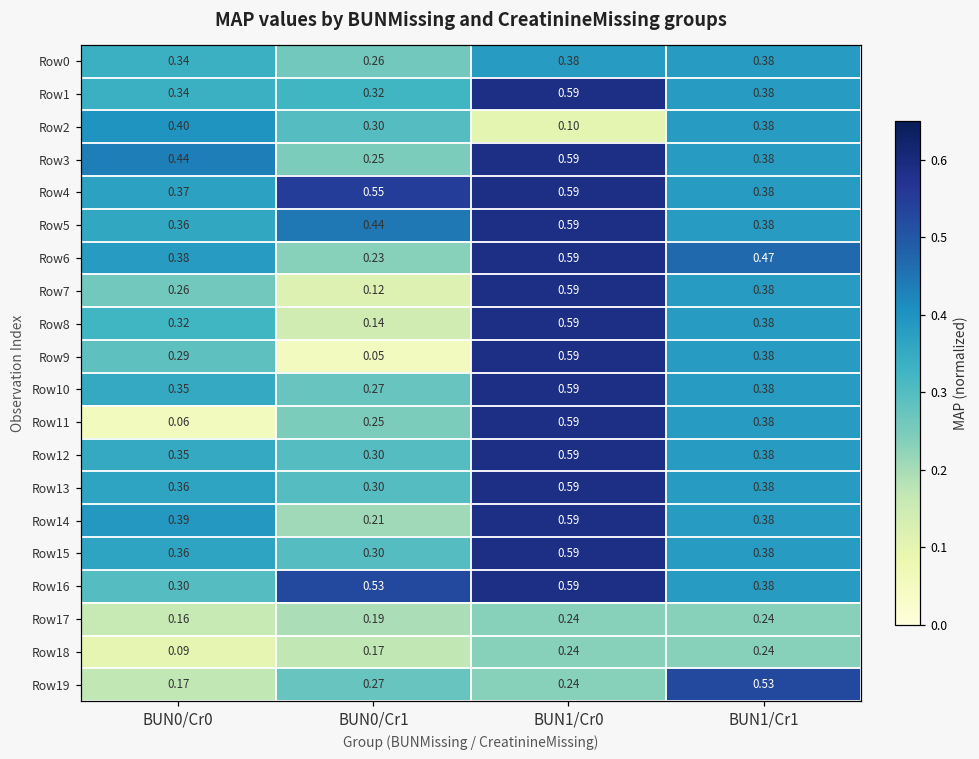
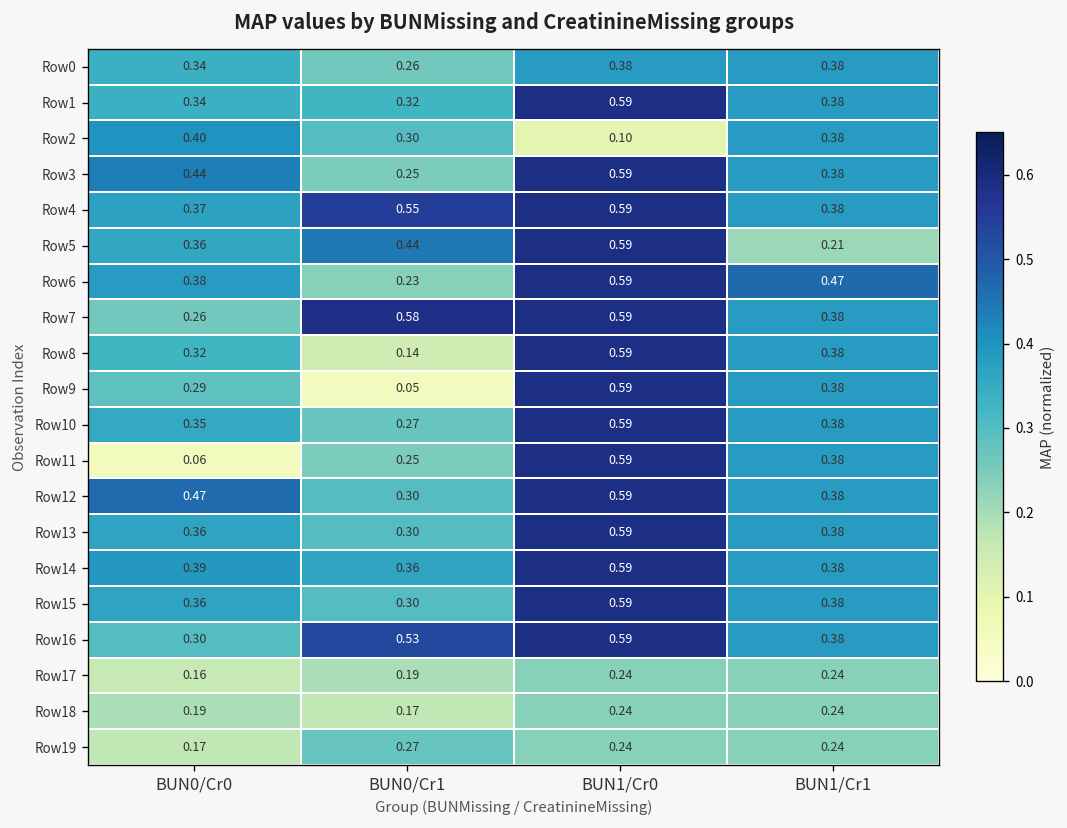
Row5, BUN1/Cr1: 0.38 -> 0.21
Row7, BUN0/Cr1: 0.12 -> 0.58
Row12, BUN0/Cr0: 0.35 -> 0.47
Row14, BUN0/Cr1: 0.21 -> 0.36
Row18, BUN0/Cr0: 0.09 -> 0.19
Row19, BUN1/Cr1: 0.53 -> 0.24
